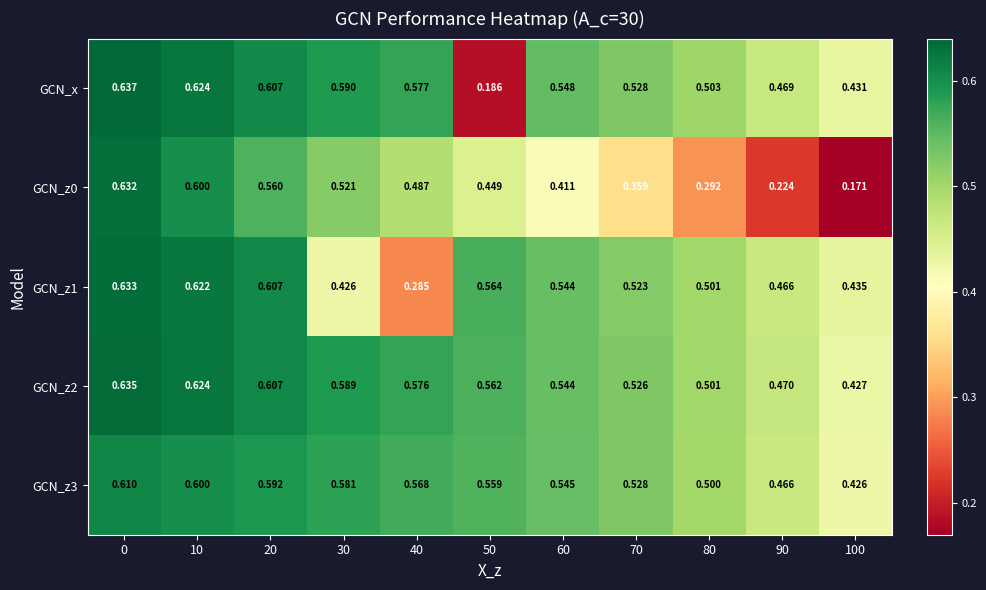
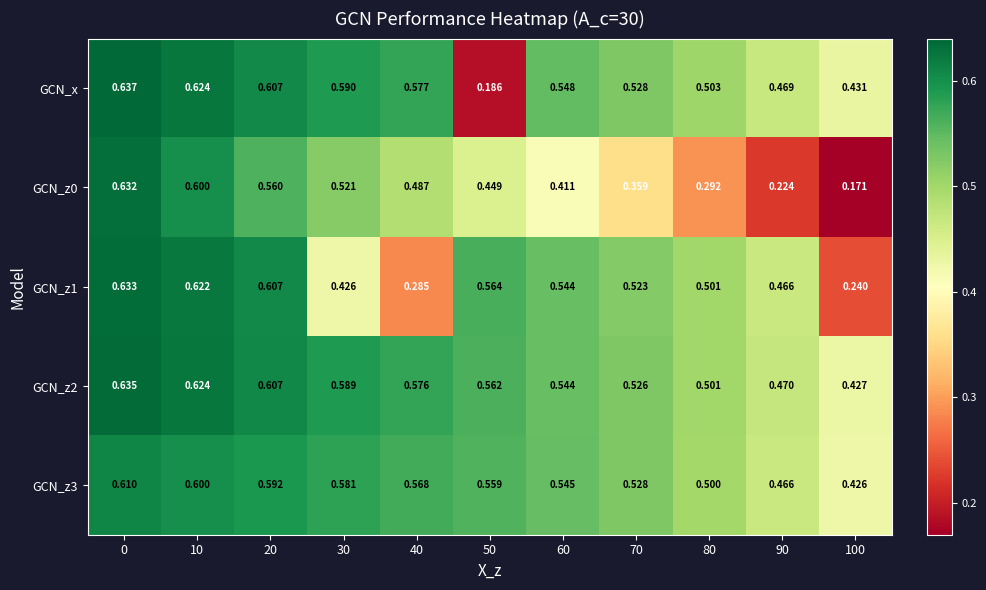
GCN_z1, 100: 0.435 -> 0.240
